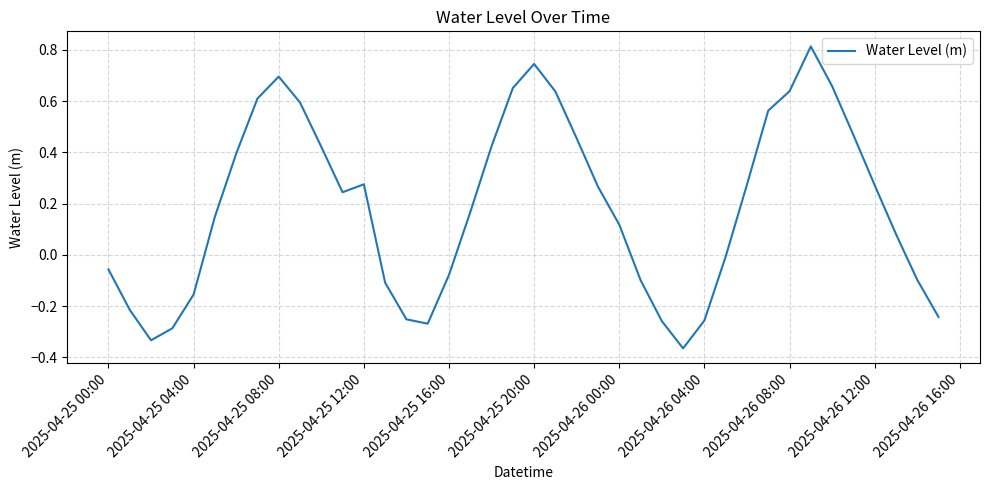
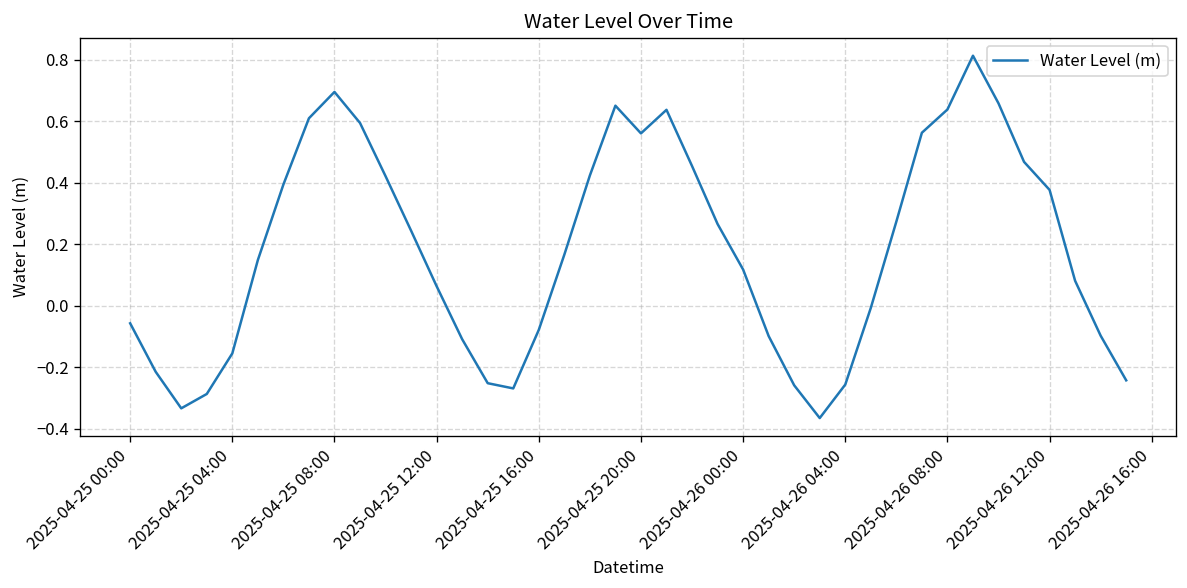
2025-04-25 12:00: 0.28 -> 0.06
2025-04-25 20:00: 0.75 -> 0.56
2025-04-26 12:00: 0.27 -> 0.38
